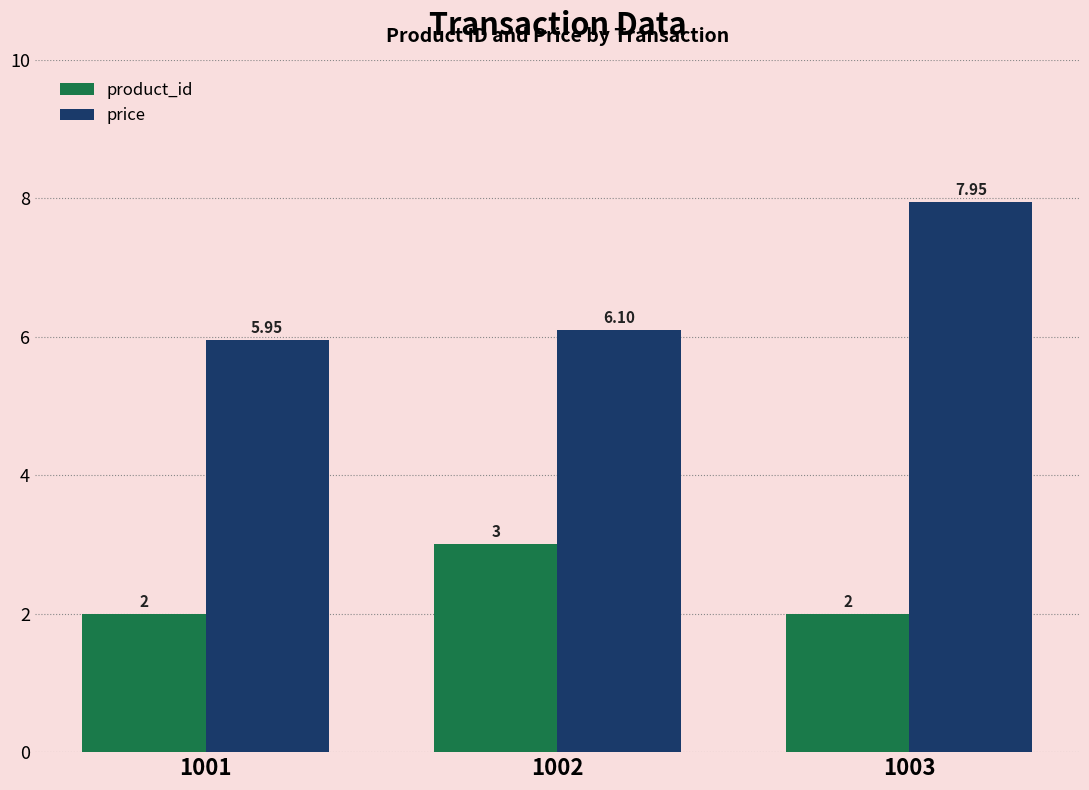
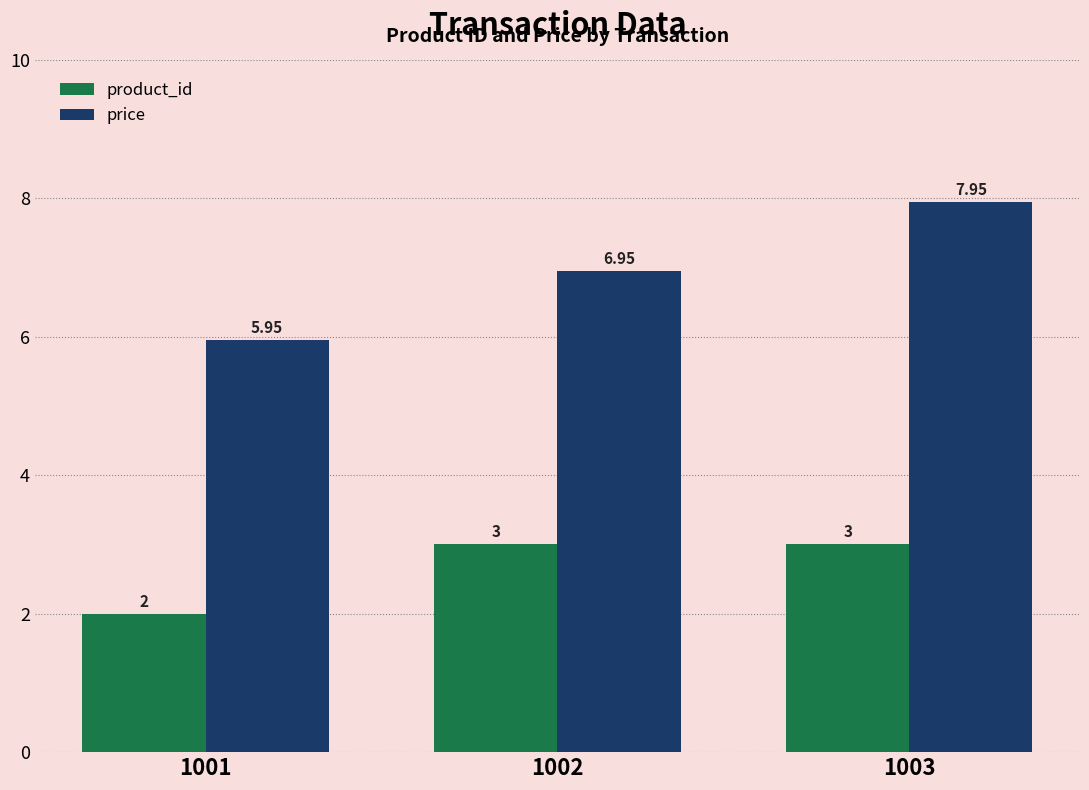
price, 1002: 6.10 -> 6.95
product_id, 1003: 2 -> 3
